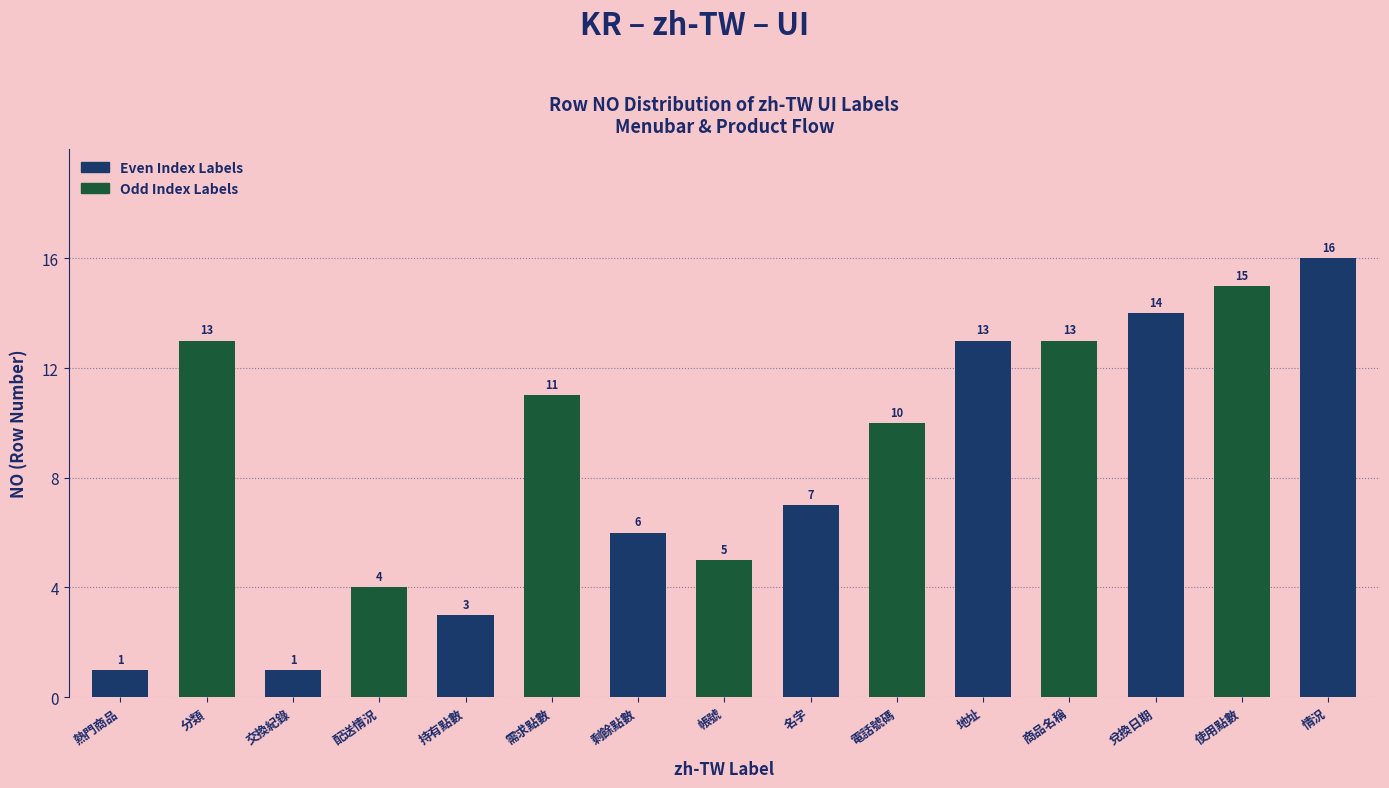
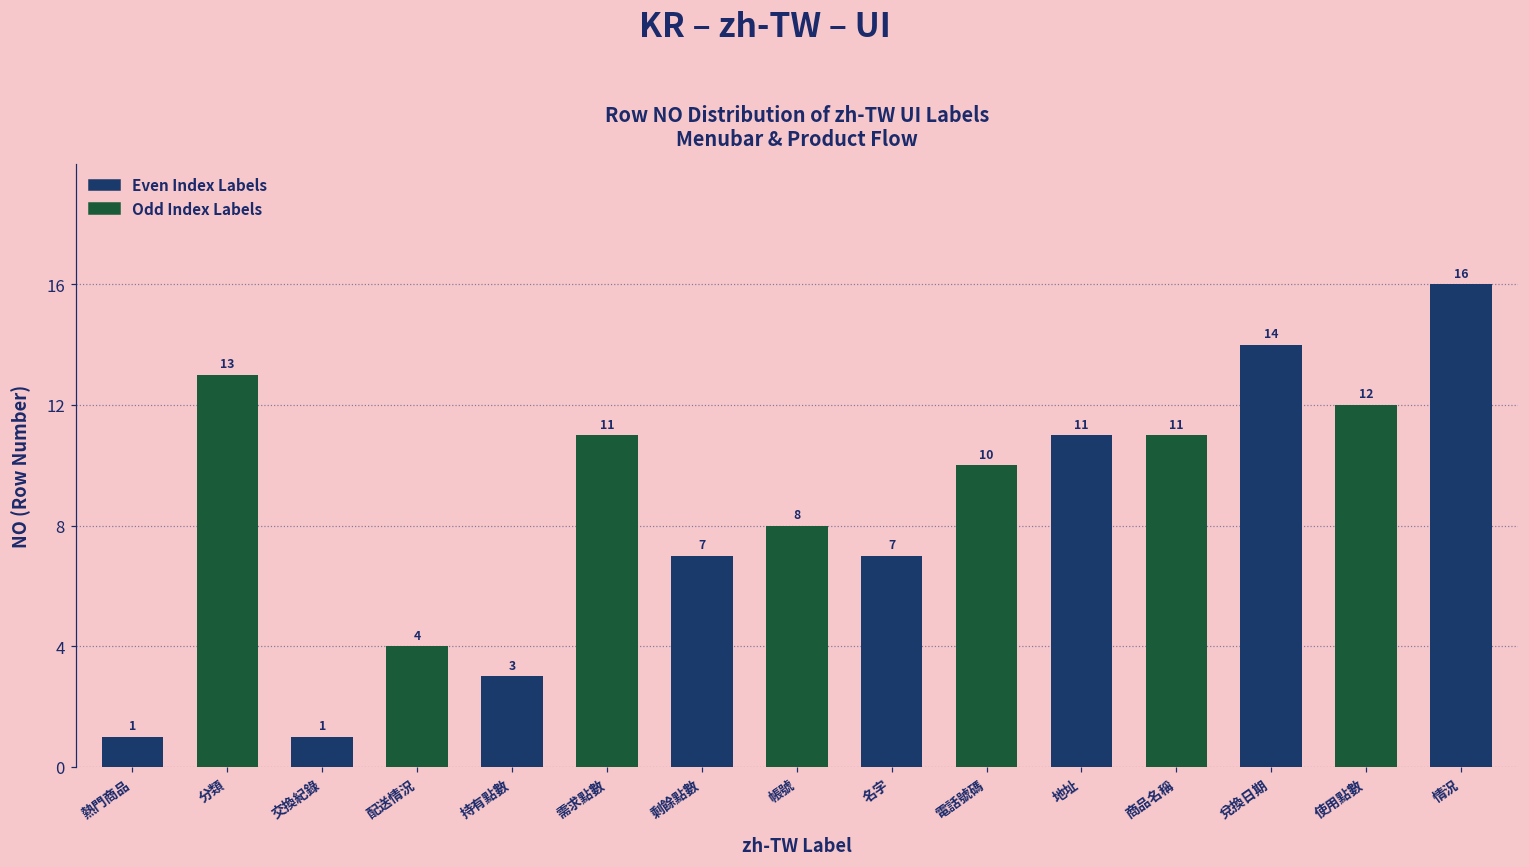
剩餘點數: 6 -> 7
帳號: 5 -> 8
地址: 13 -> 11
商品名稱: 13 -> 11
使用點數: 15 -> 12
